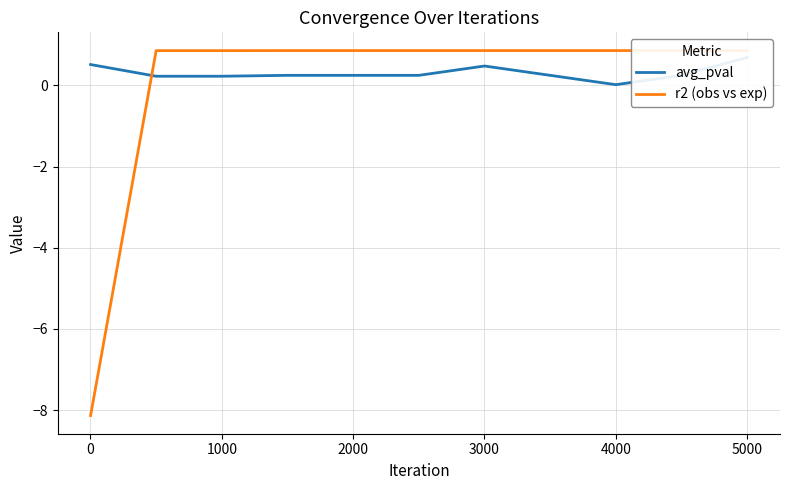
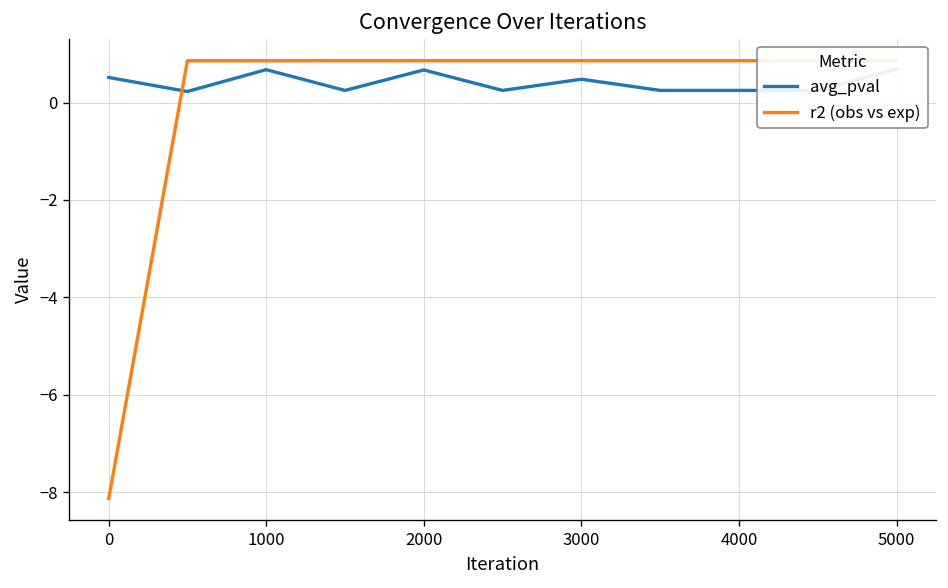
avg_pval, 1000: 0.2 -> 0.7
avg_pval, 2000: 0.3 -> 0.7
avg_pval, 4000: 0.0 -> 0.3
